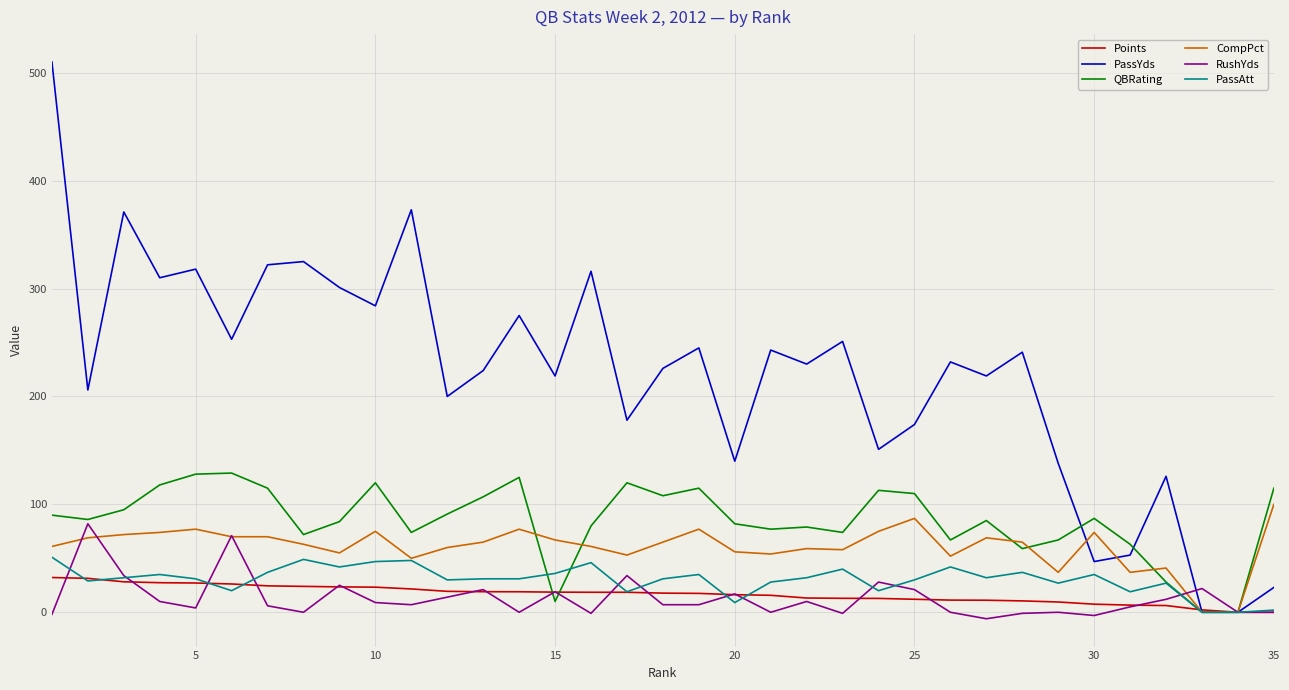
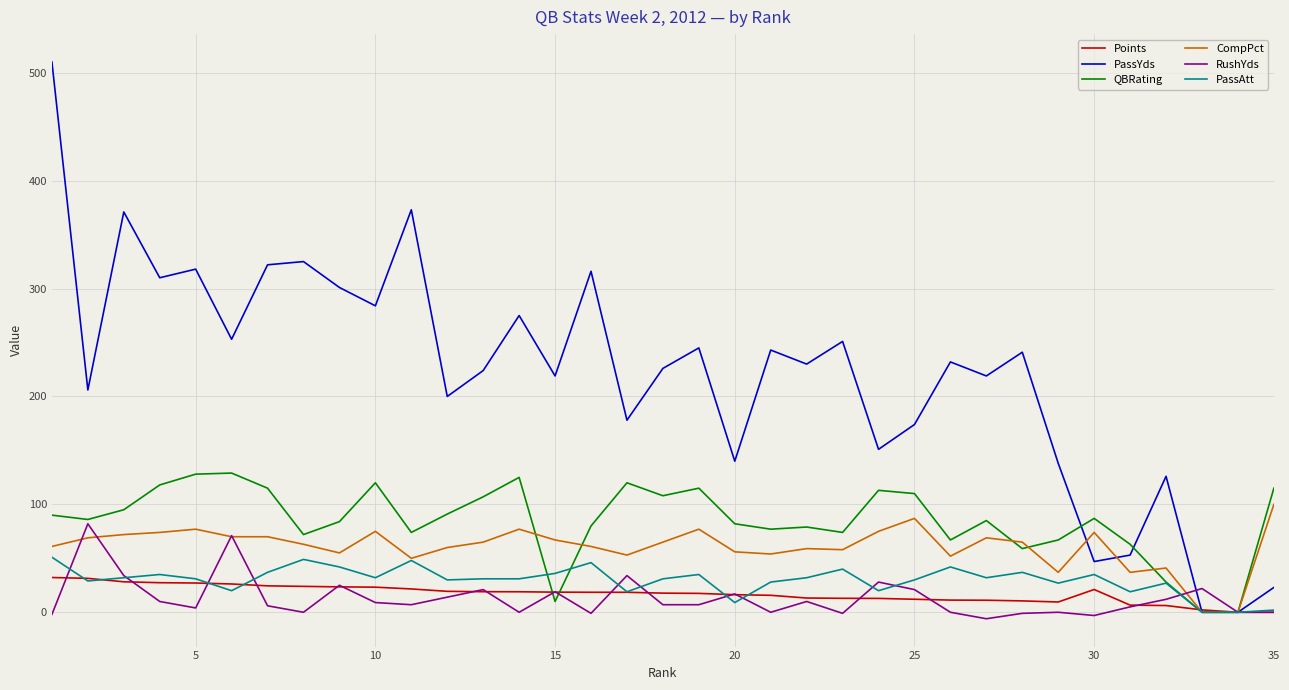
PassAtt, 10: 47 -> 32
Points, 30: 8 -> 21
